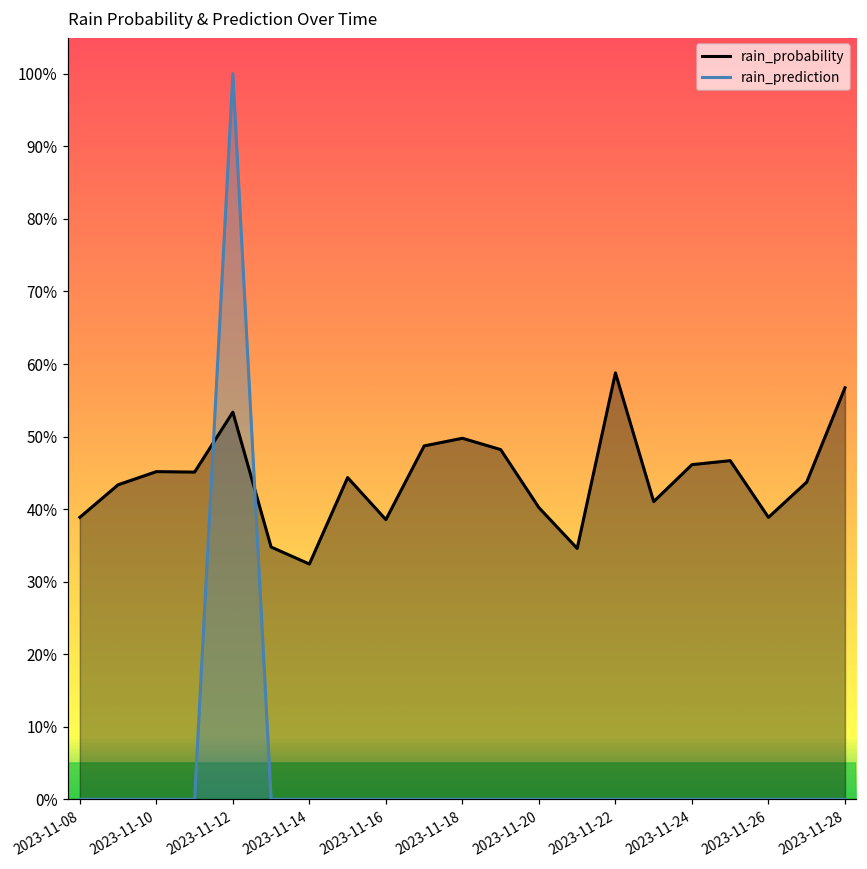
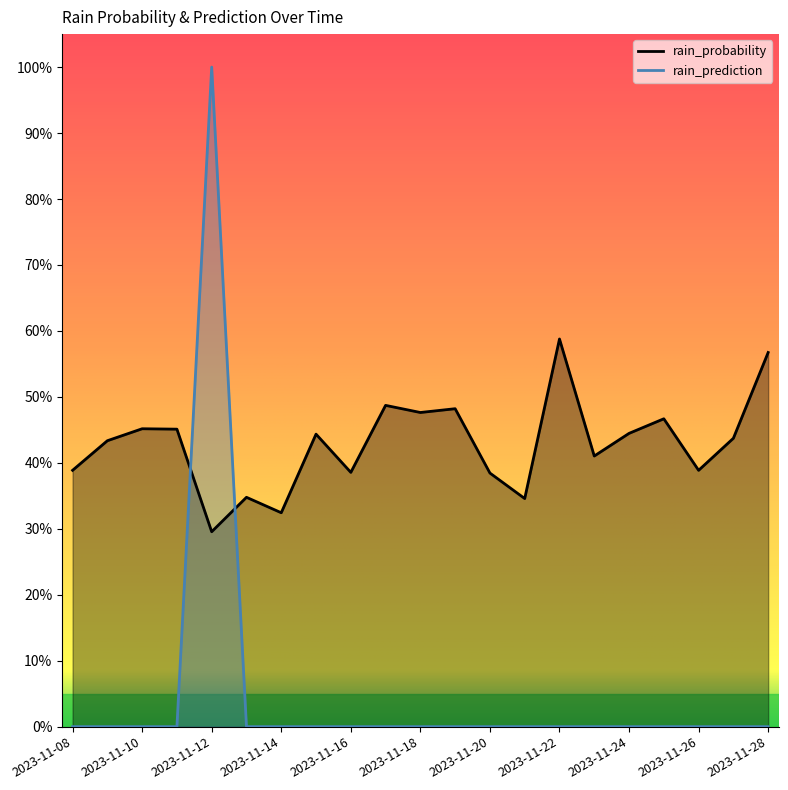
rain_probability, 2023-11-12: 53% -> 30%
rain_probability, 2023-11-18: 50% -> 48%
rain_probability, 2023-11-20: 40% -> 38%
rain_probability, 2023-11-24: 46% -> 44%
